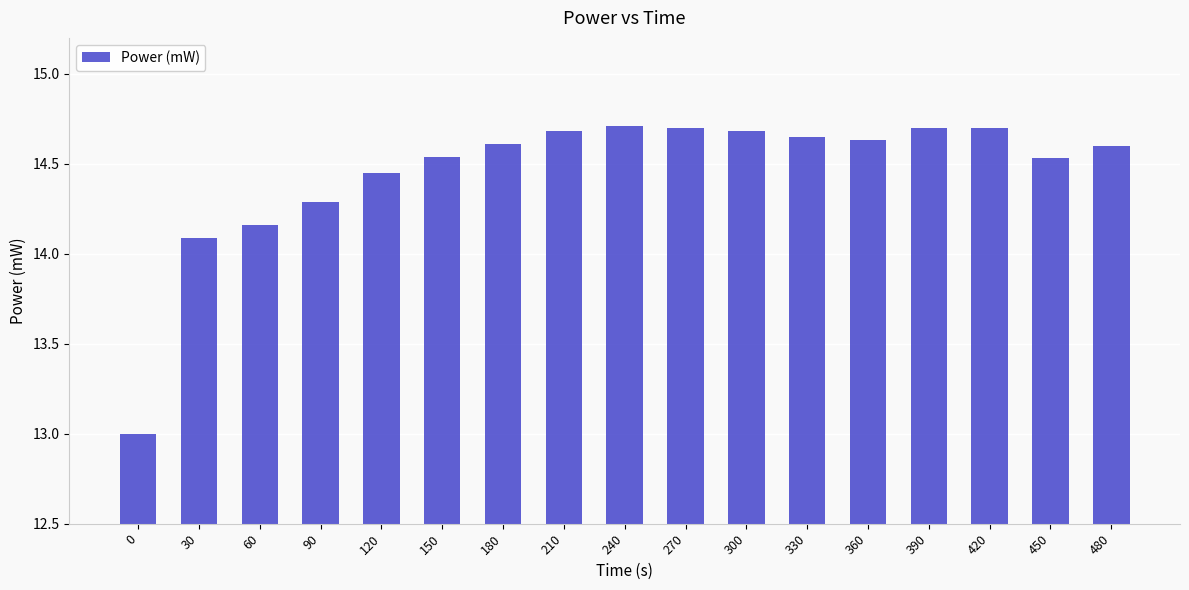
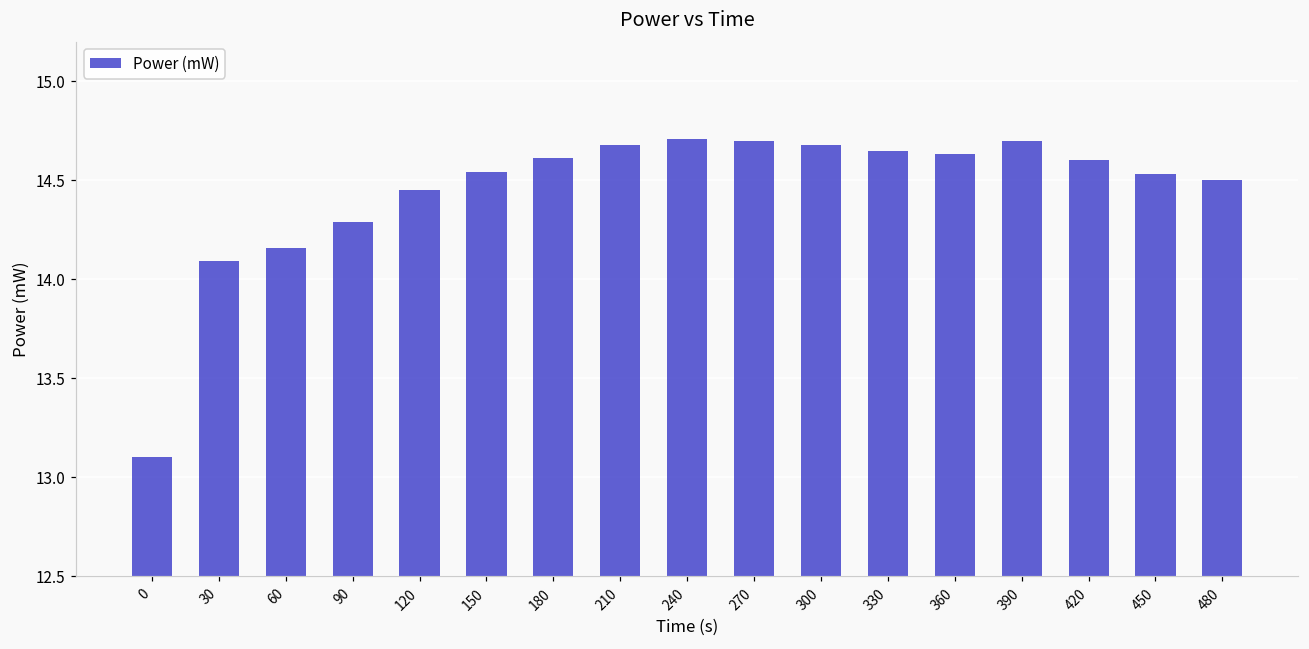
0: 13.0 -> 13.1
420: 14.7 -> 14.6
480: 14.6 -> 14.5
